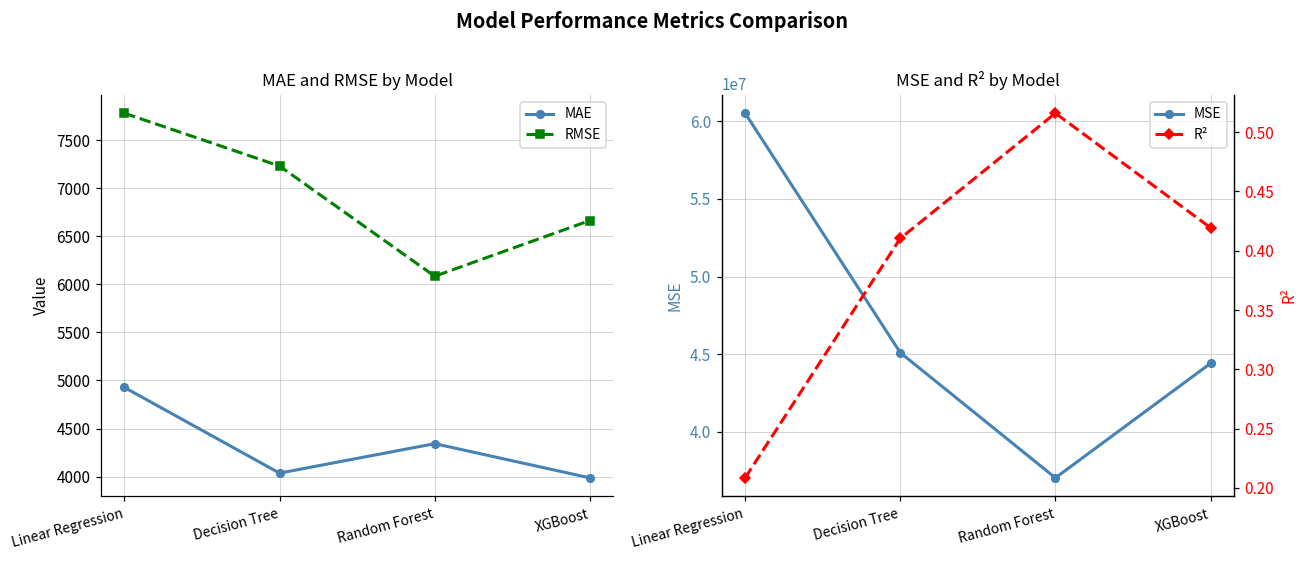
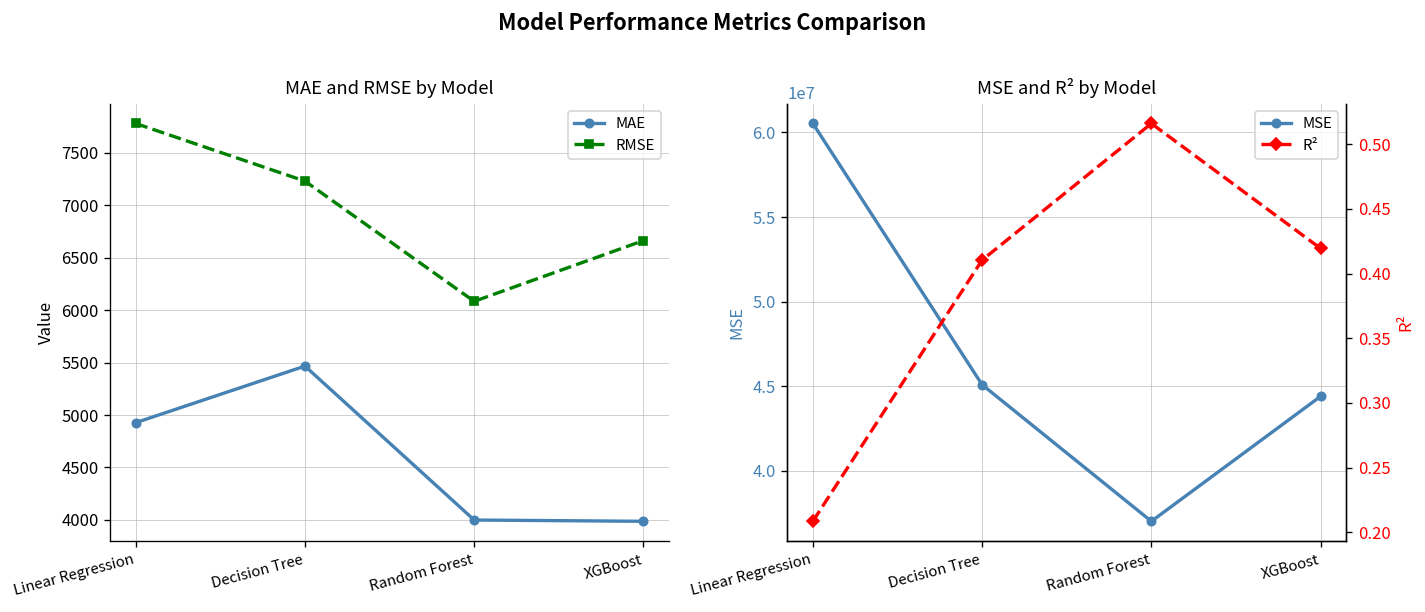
MAE and RMSE by Model, MAE, Decision Tree: 4000 -> 5500
MAE and RMSE by Model, MAE, Random Forest: 4300 -> 4000
